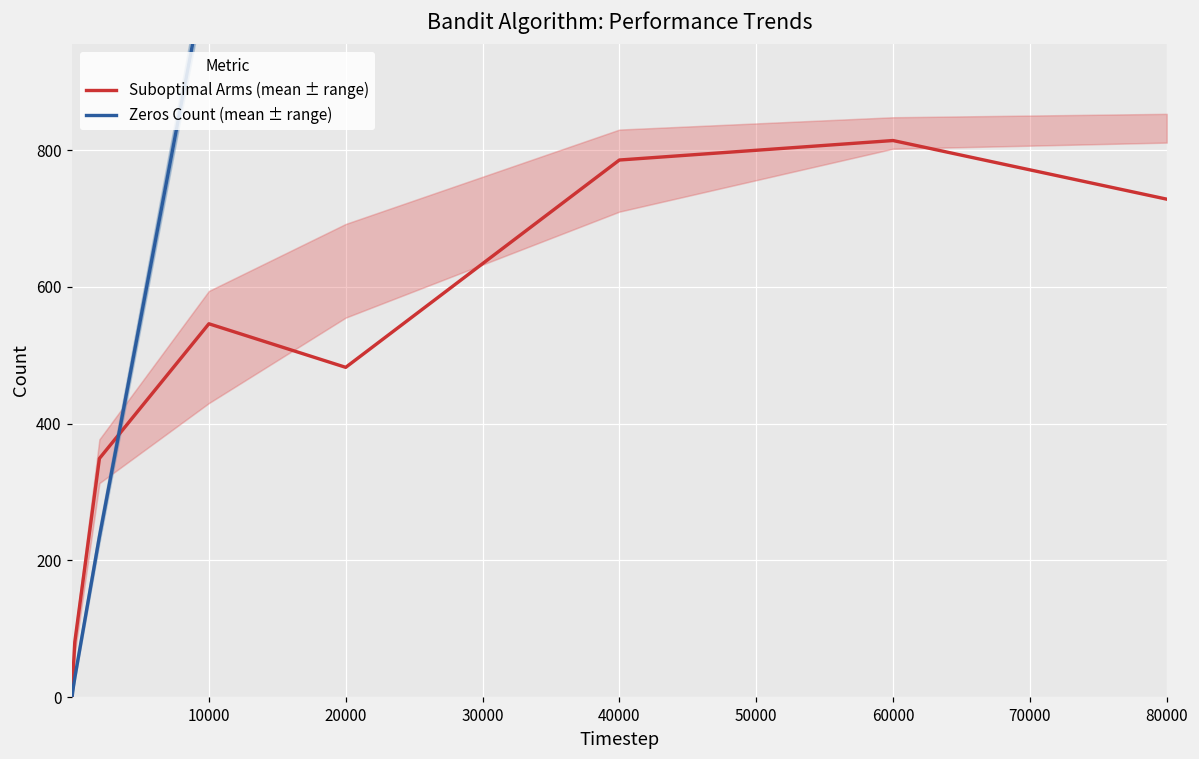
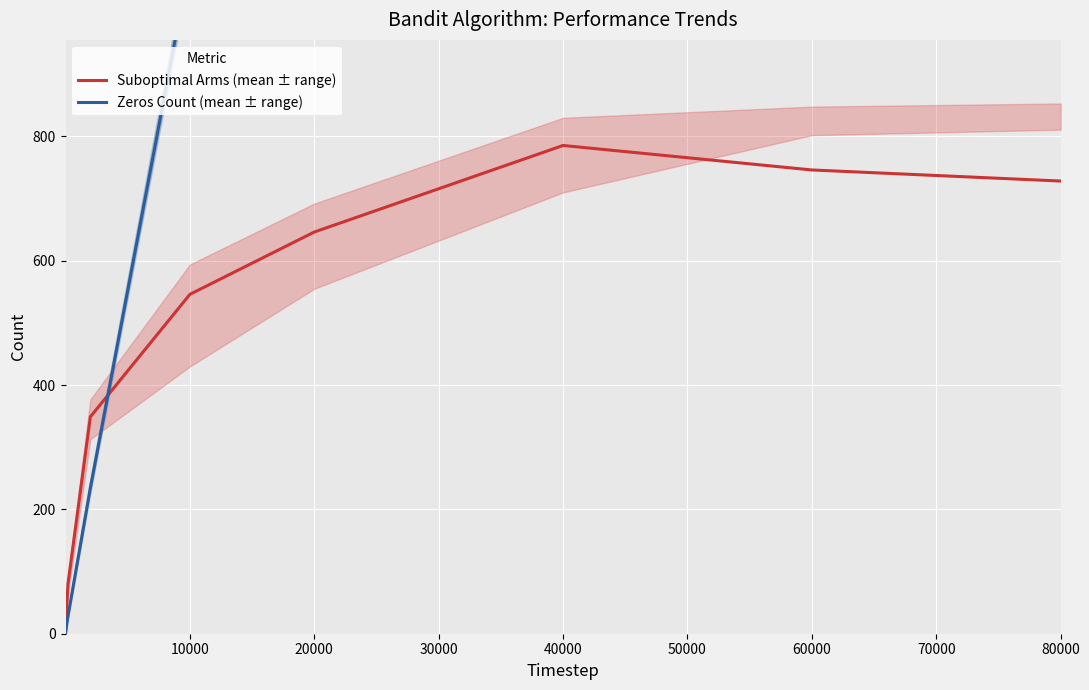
Suboptimal Arms (mean ± range), 20000: 480 -> 650
Suboptimal Arms (mean ± range), 60000: 810 -> 750
